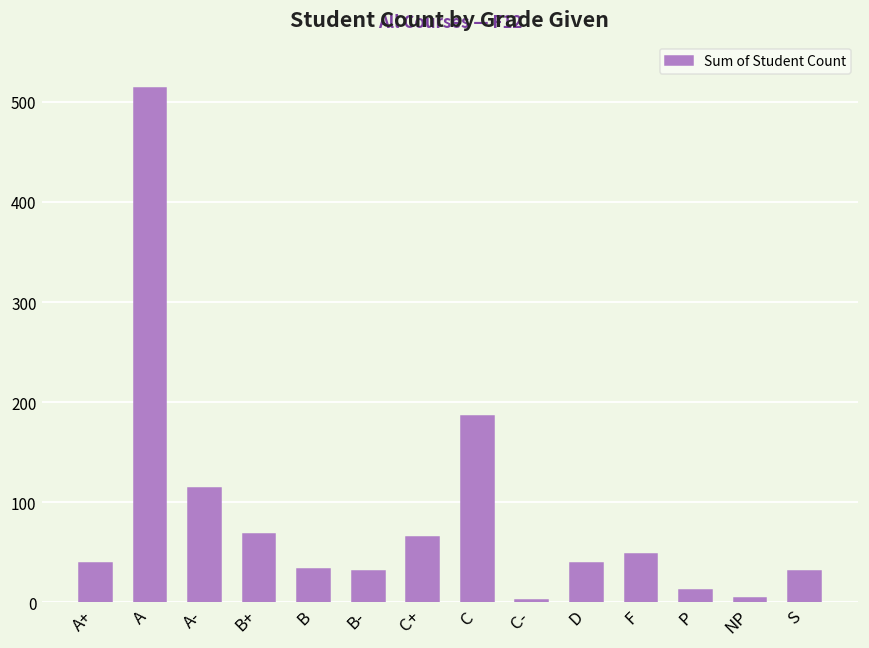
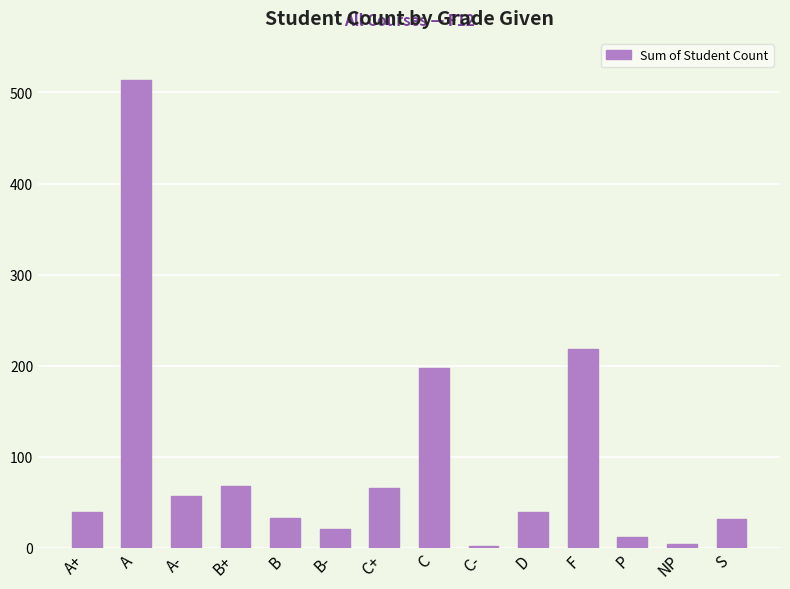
A-: 110 -> 60
B-: 30 -> 20
C: 190 -> 200
F: 50 -> 220
